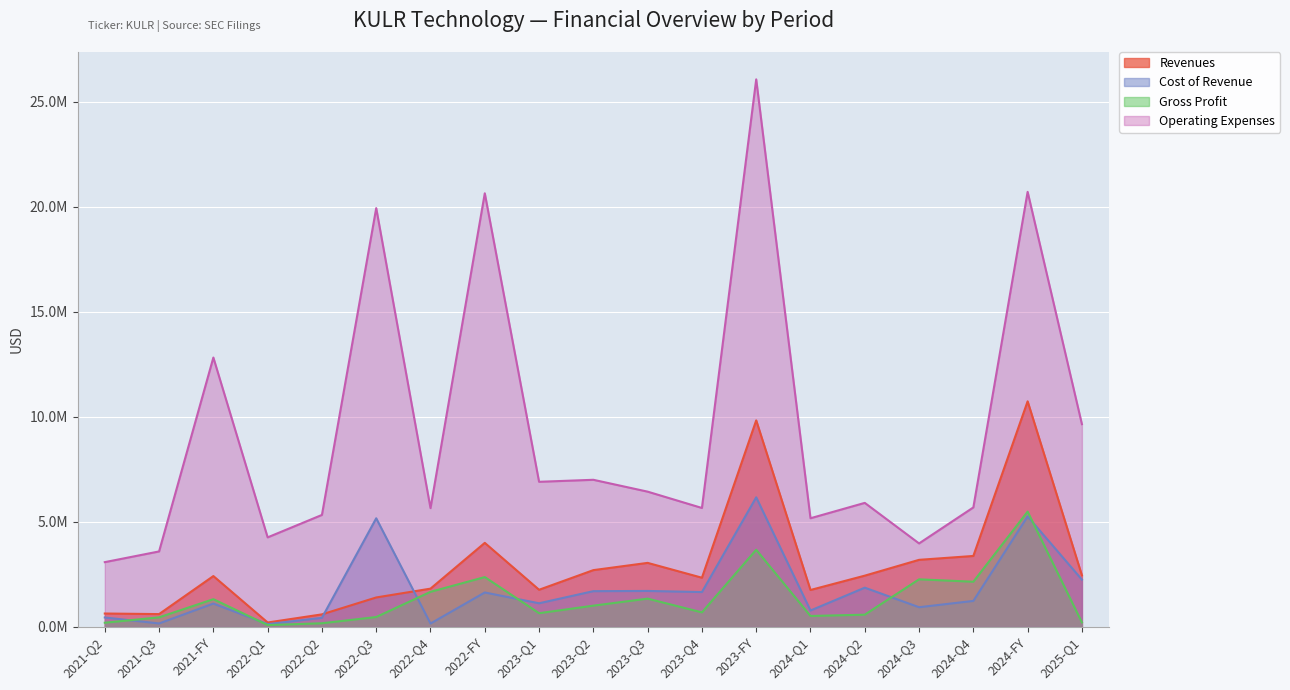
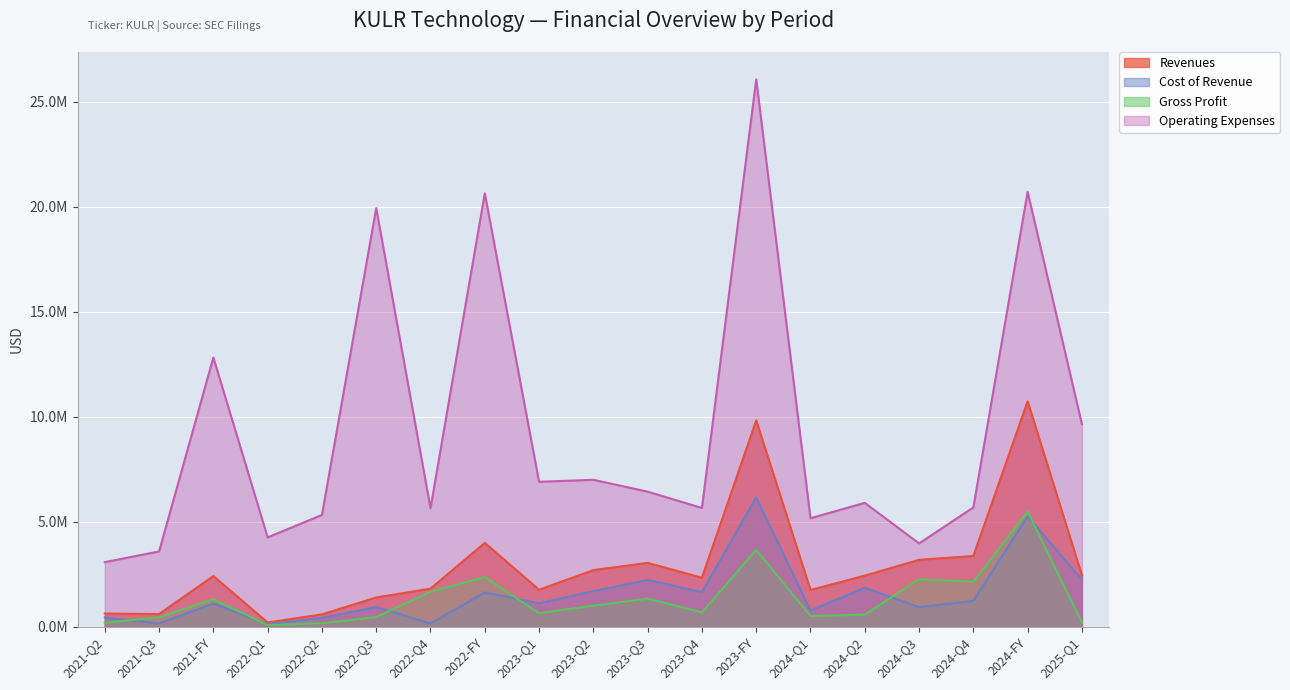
Cost of Revenue, 2022-Q3: 5200000 -> 900000
Cost of Revenue, 2023-Q3: 1700000 -> 2200000
